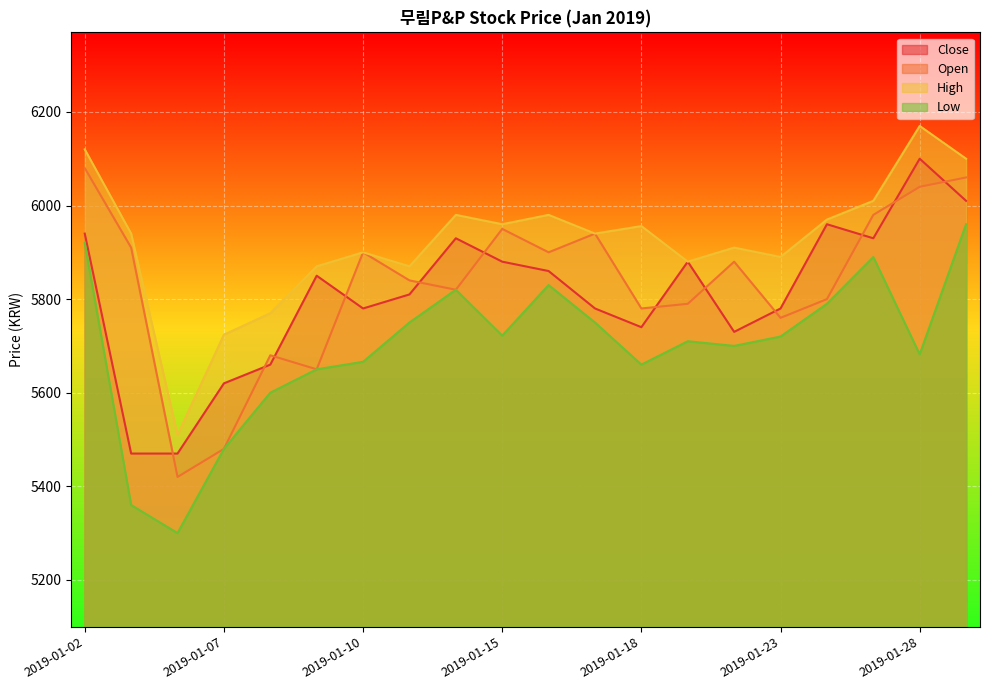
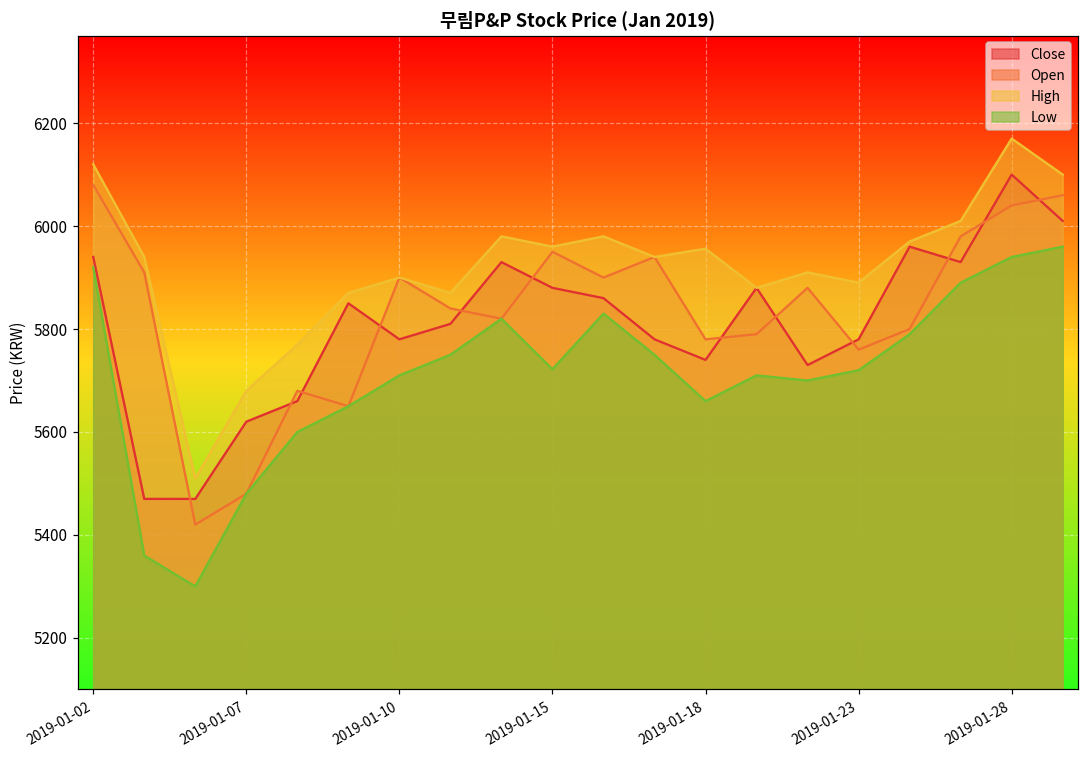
High, 2019-01-07: 5720 -> 5680
Low, 2019-01-10: 5670 -> 5710
Low, 2019-01-28: 5680 -> 5940
